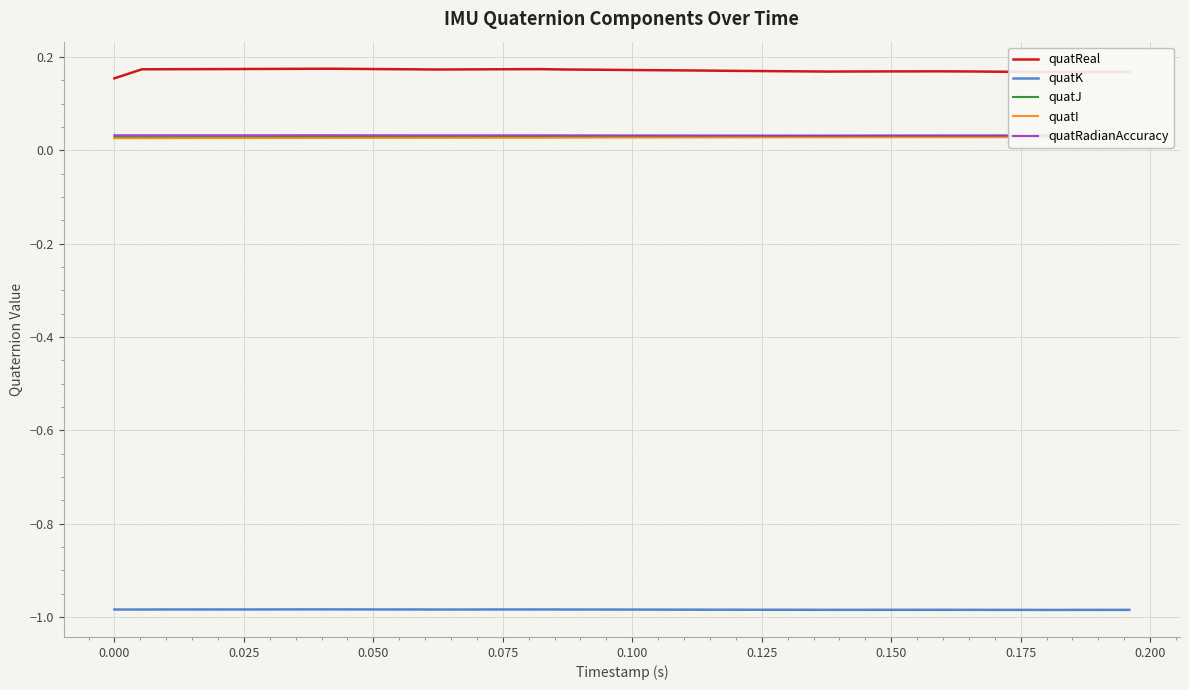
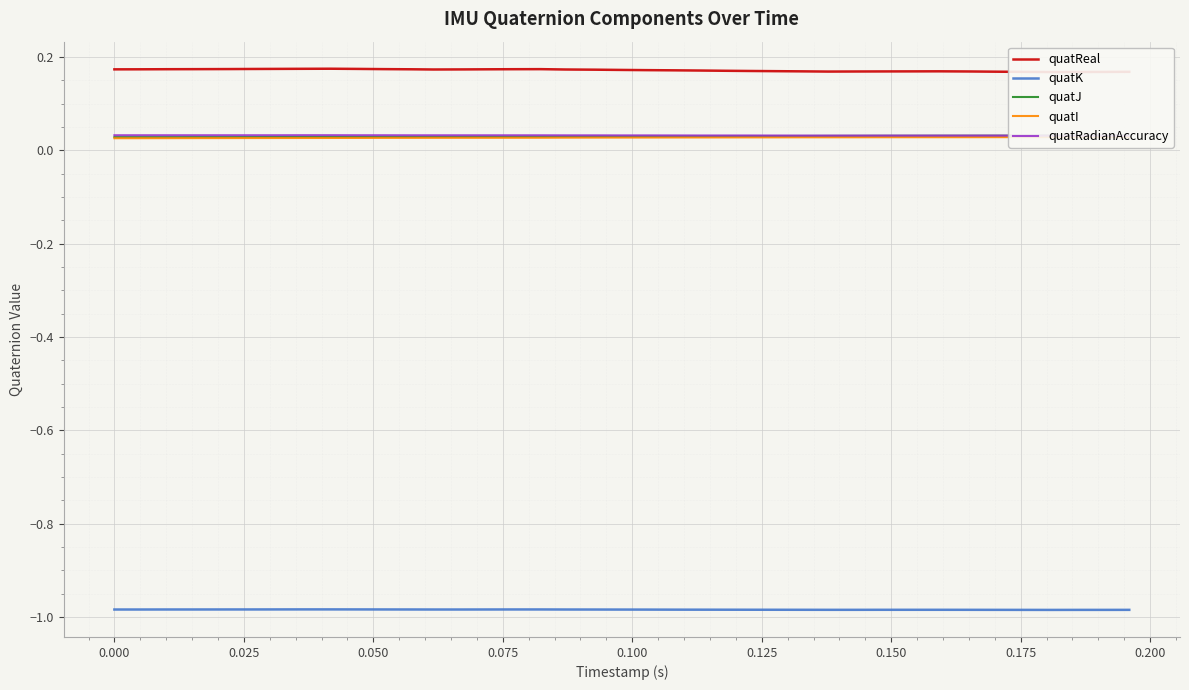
quatReal, 0.000: 0.15 -> 0.17
